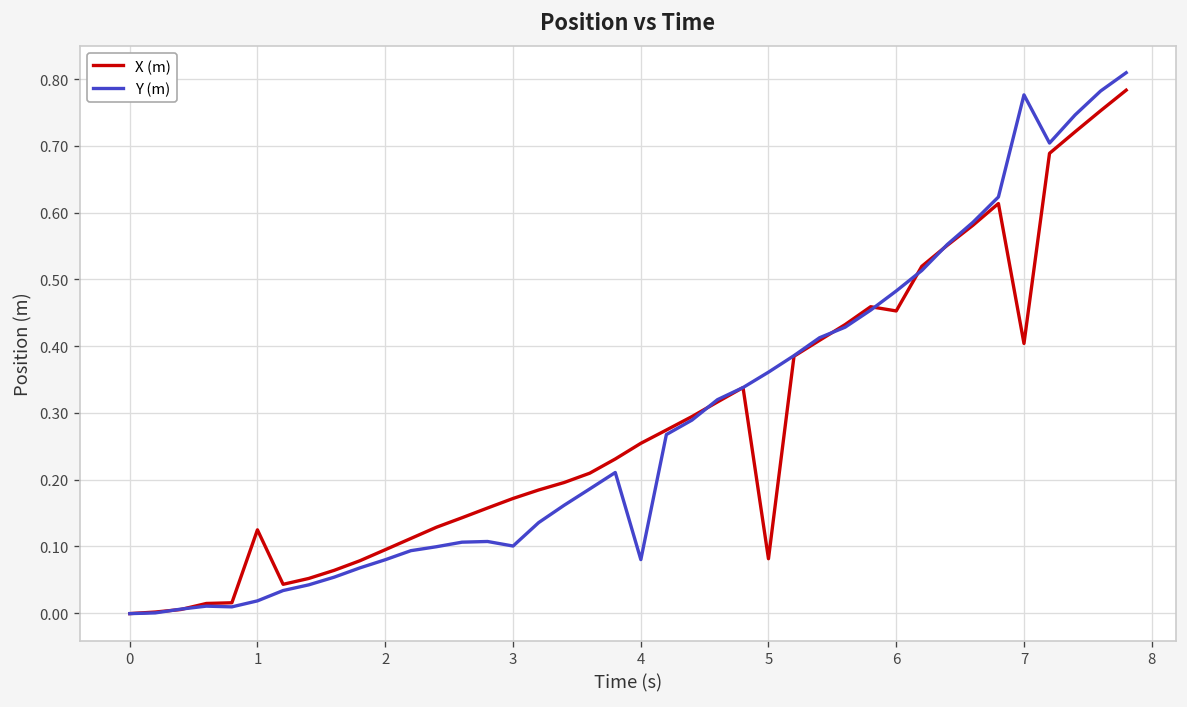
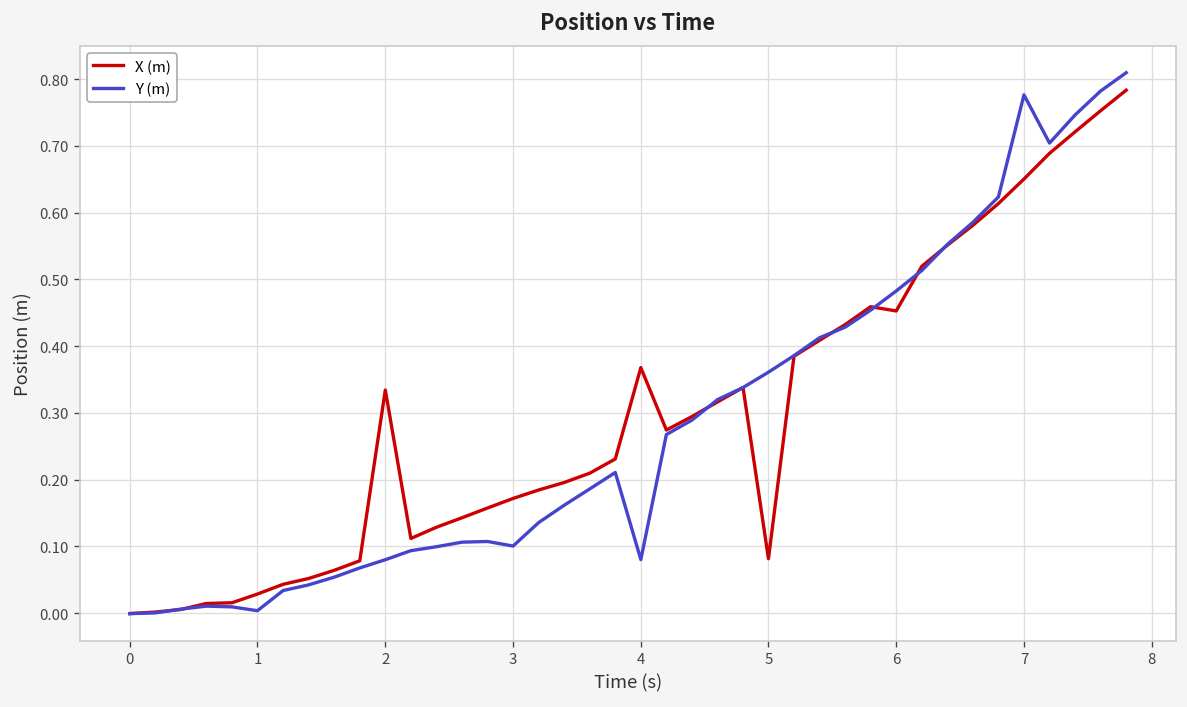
X (m), 1: 0.12 -> 0.03
Y (m), 1: 0.02 -> 0.00
X (m), 2: 0.10 -> 0.33
X (m), 4: 0.25 -> 0.37
X (m), 7: 0.40 -> 0.65
